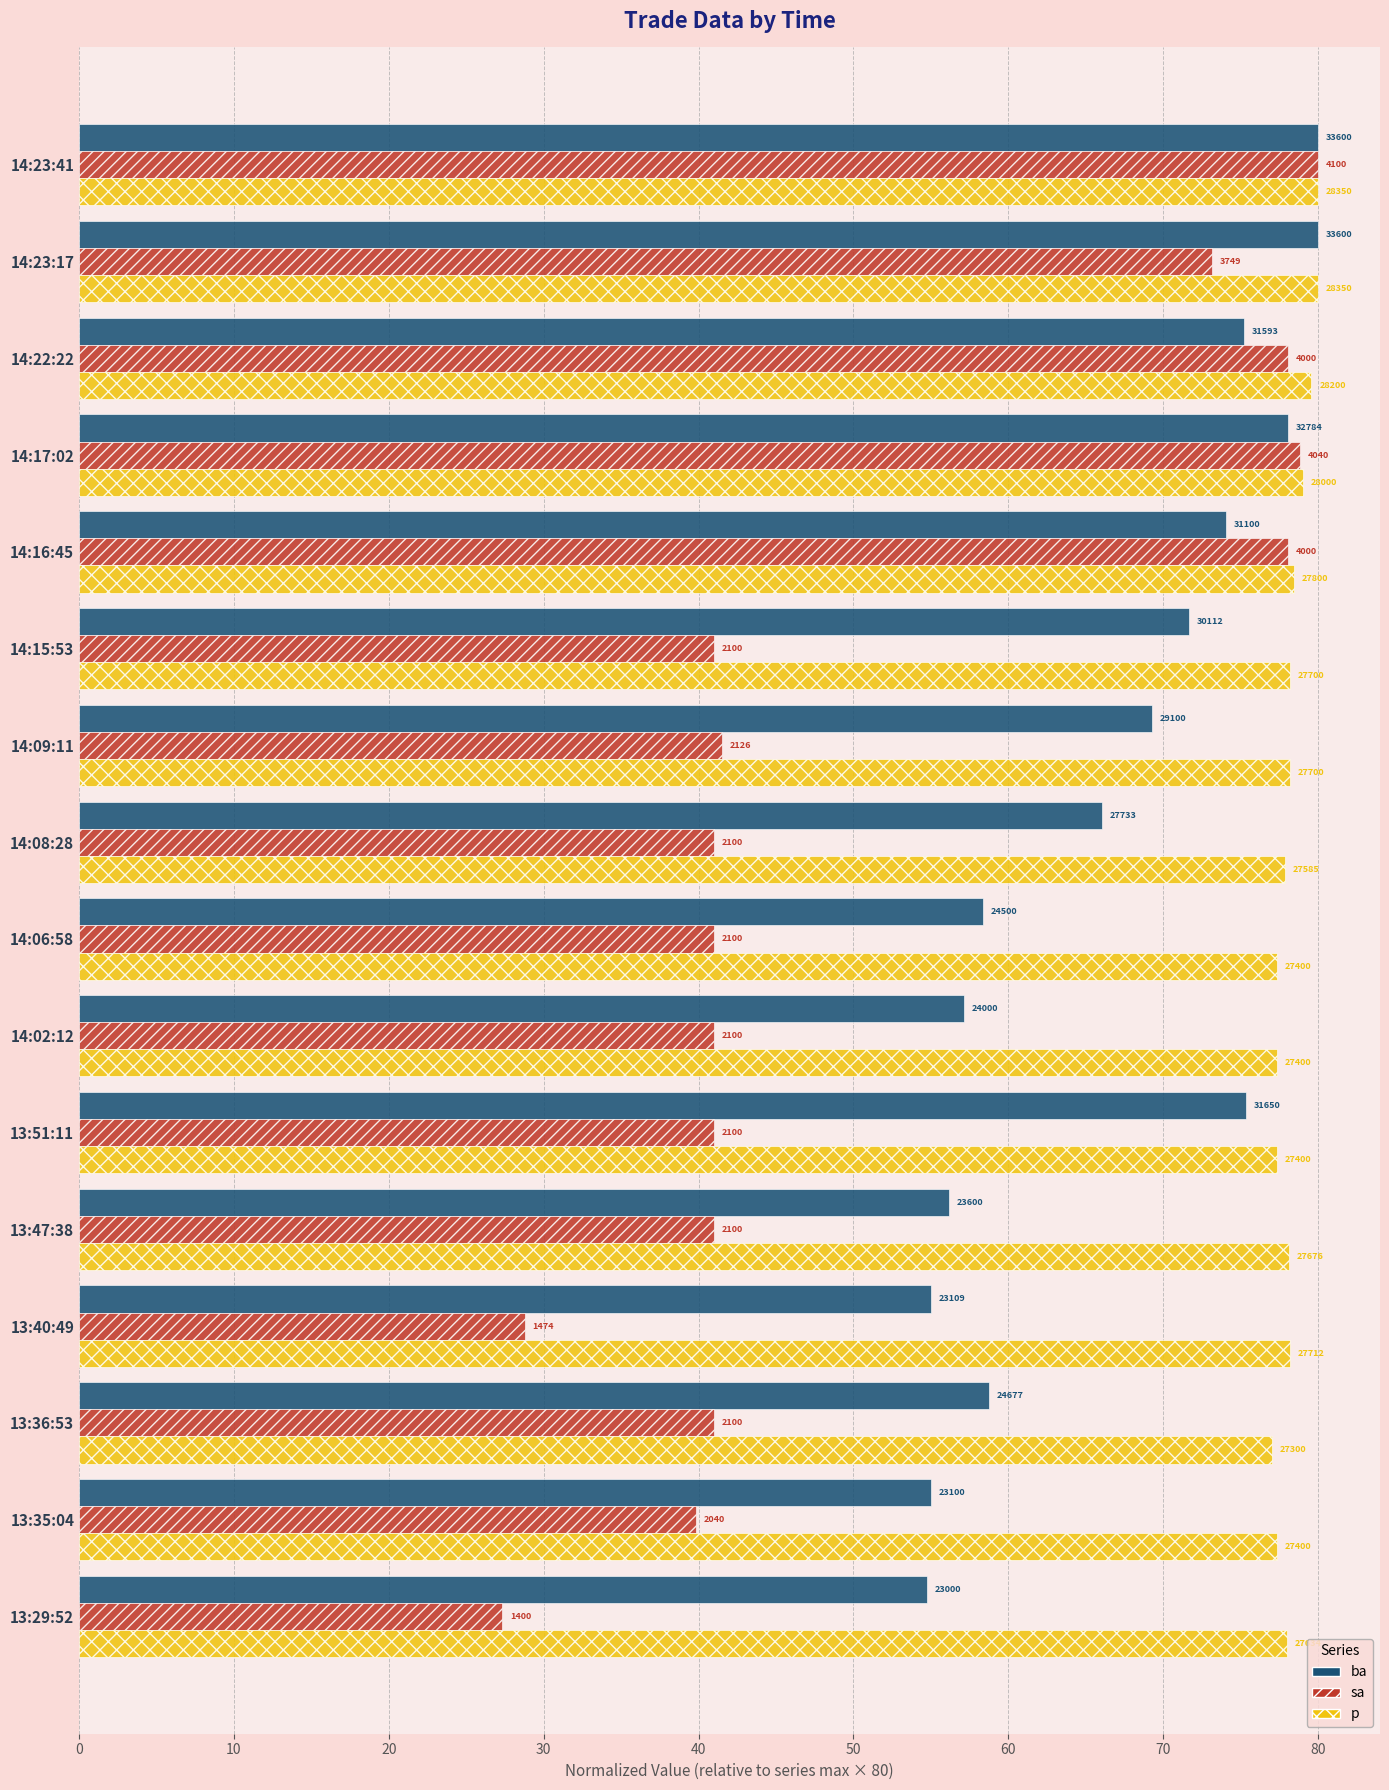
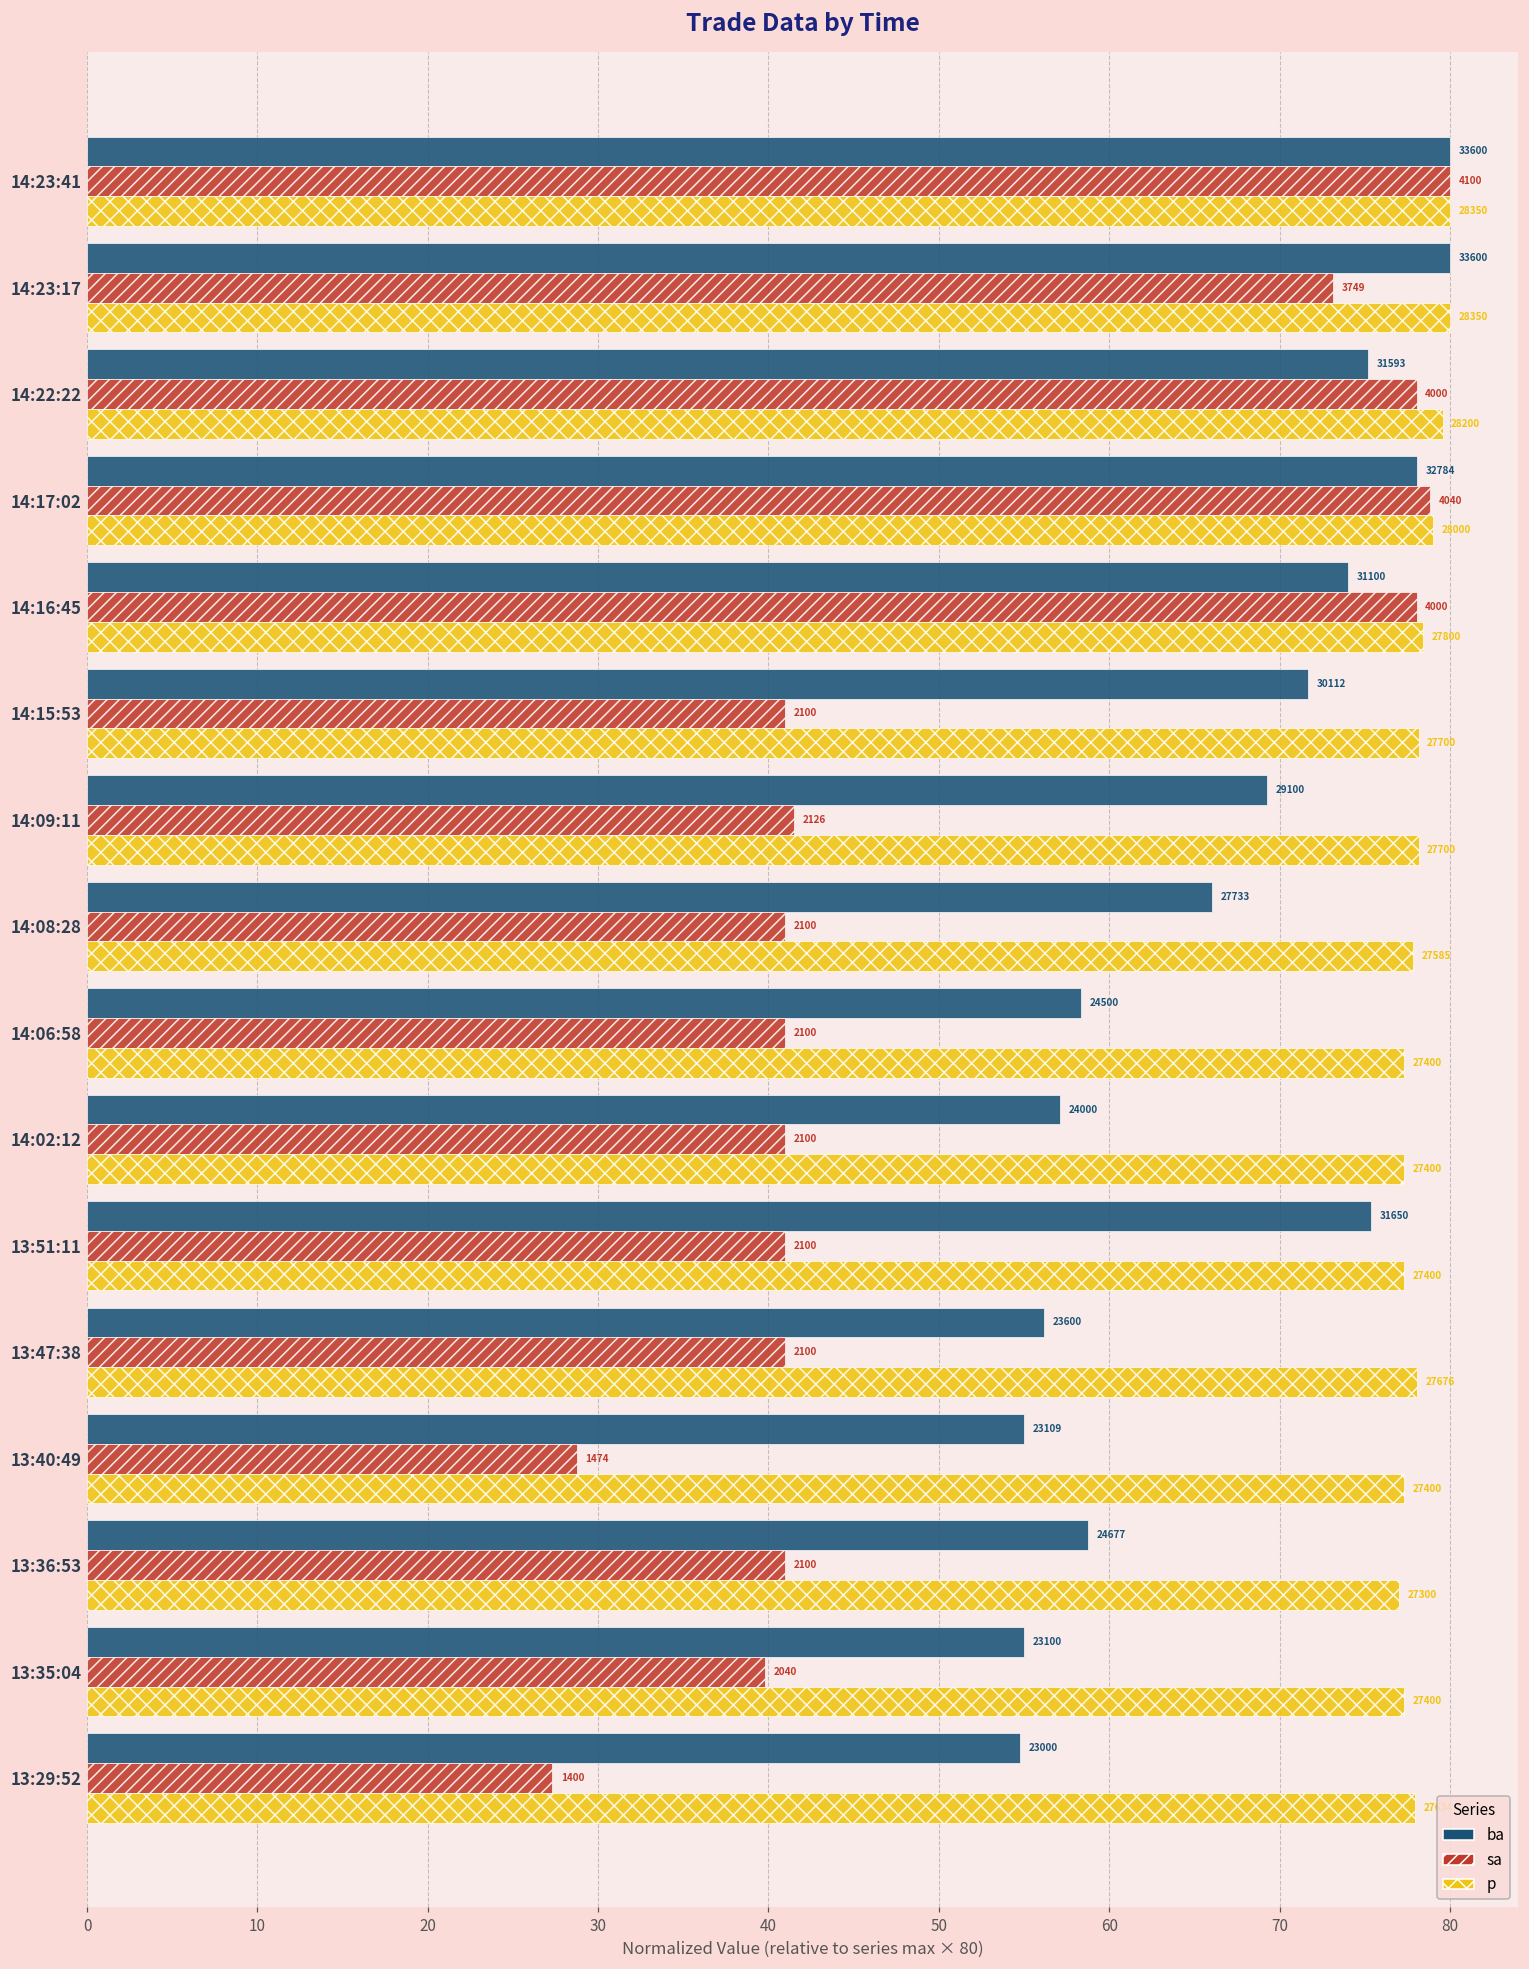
p, 13:40:49: 27712 -> 27400
